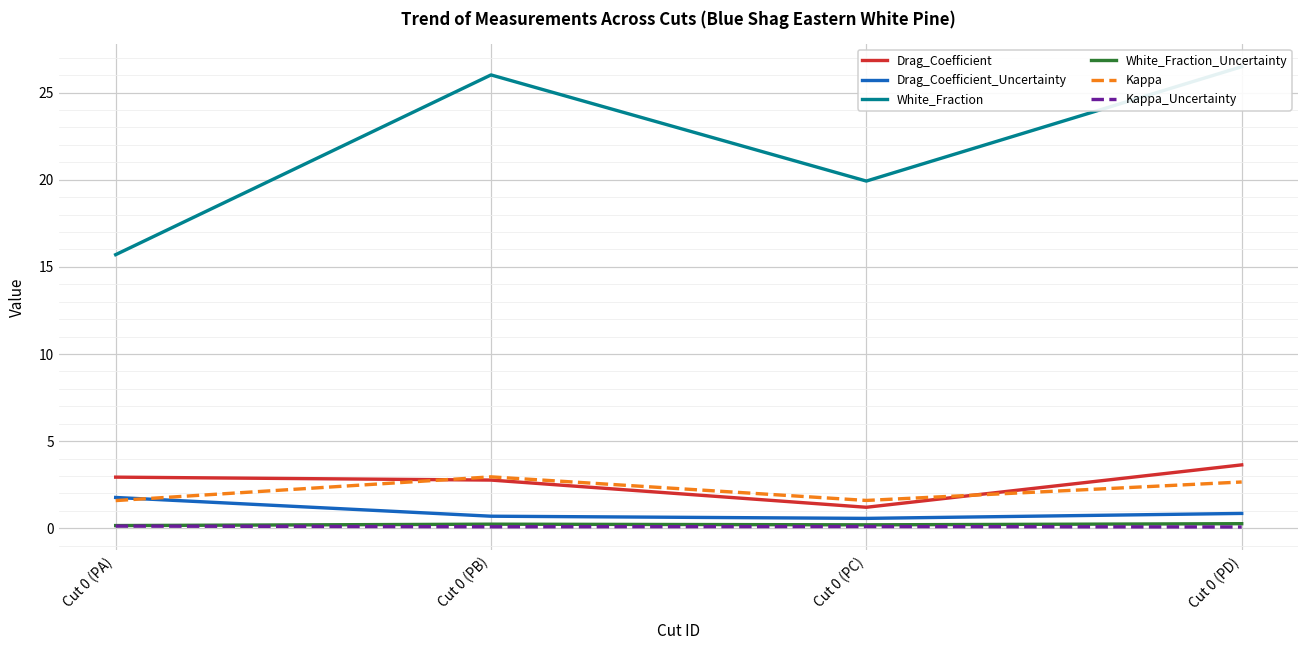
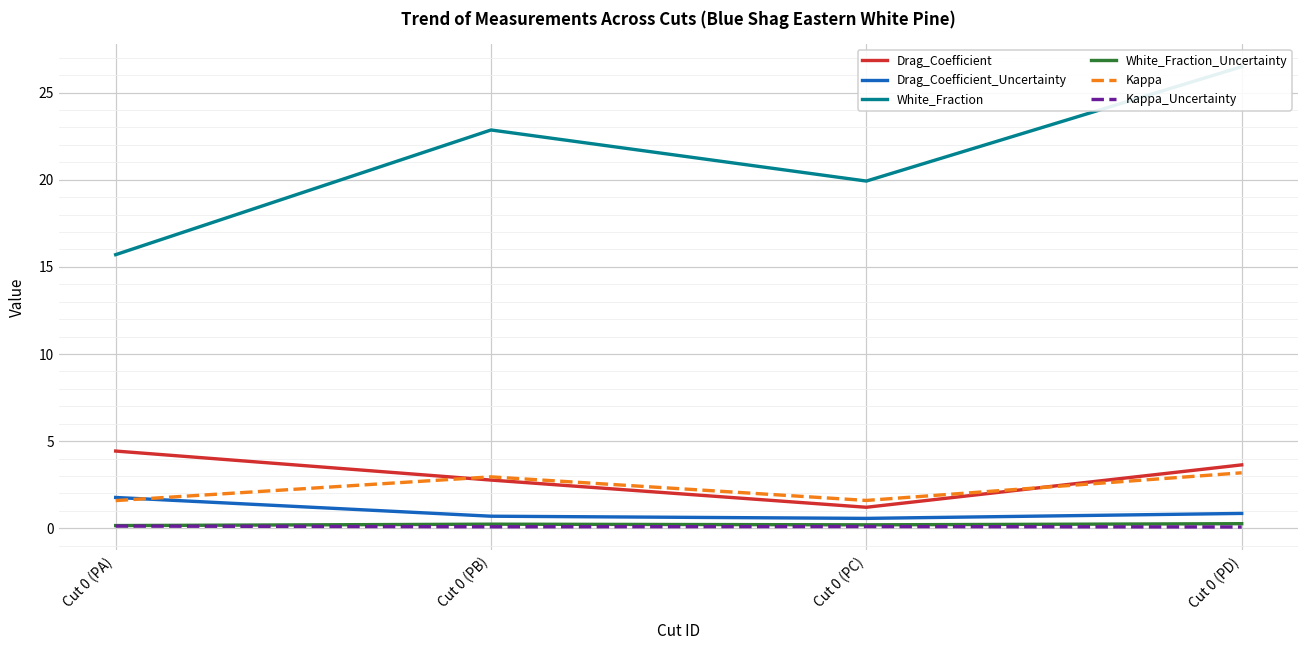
Drag_Coefficient, Cut 0 (PA): 2.9 -> 4.4
White_Fraction, Cut 0 (PB): 26.0 -> 22.9
Kappa, Cut 0 (PD): 2.7 -> 3.2
